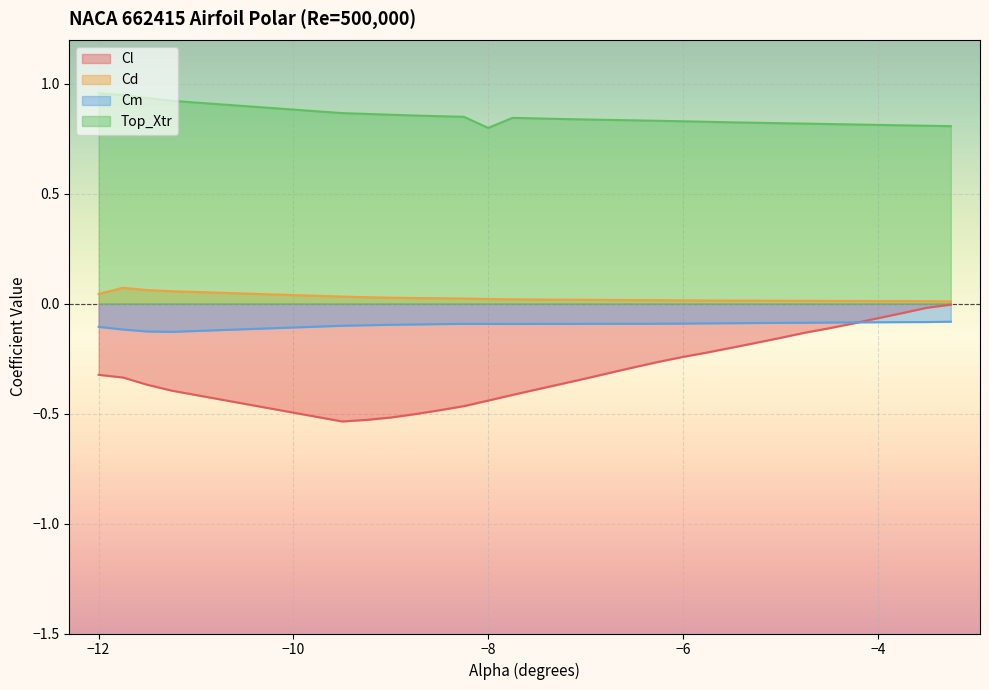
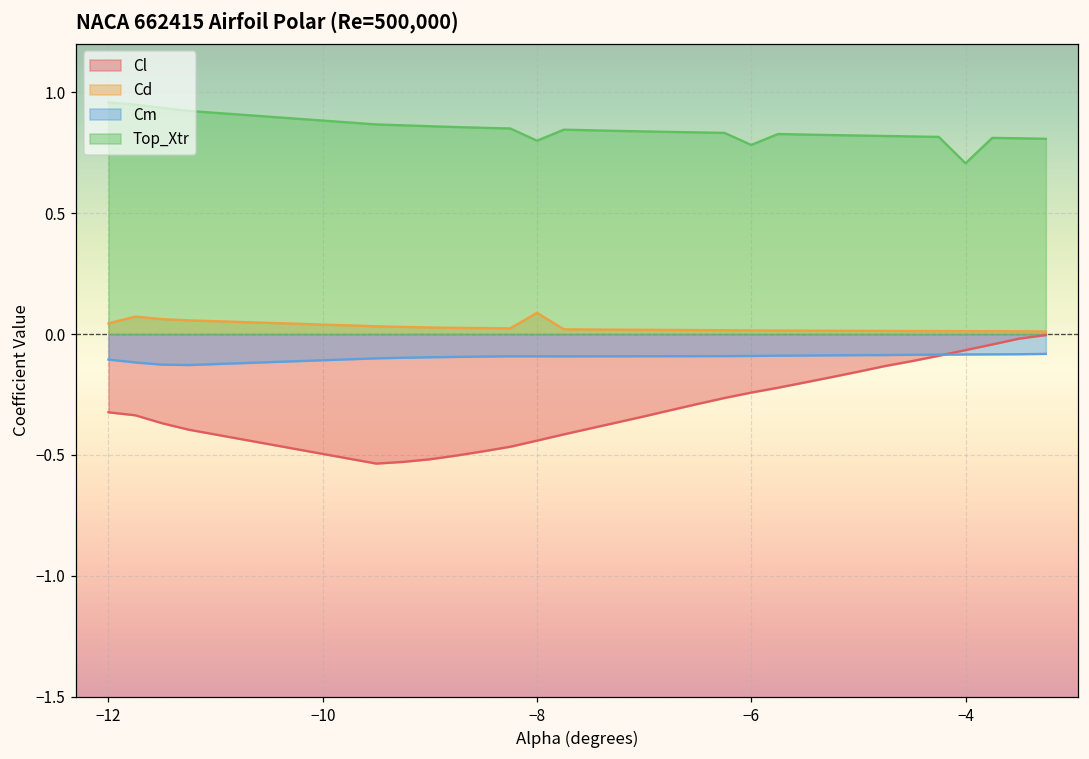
Cd, −8: 0.02 -> 0.09
Top_Xtr, −6: 0.83 -> 0.78
Top_Xtr, −4: 0.81 -> 0.71
